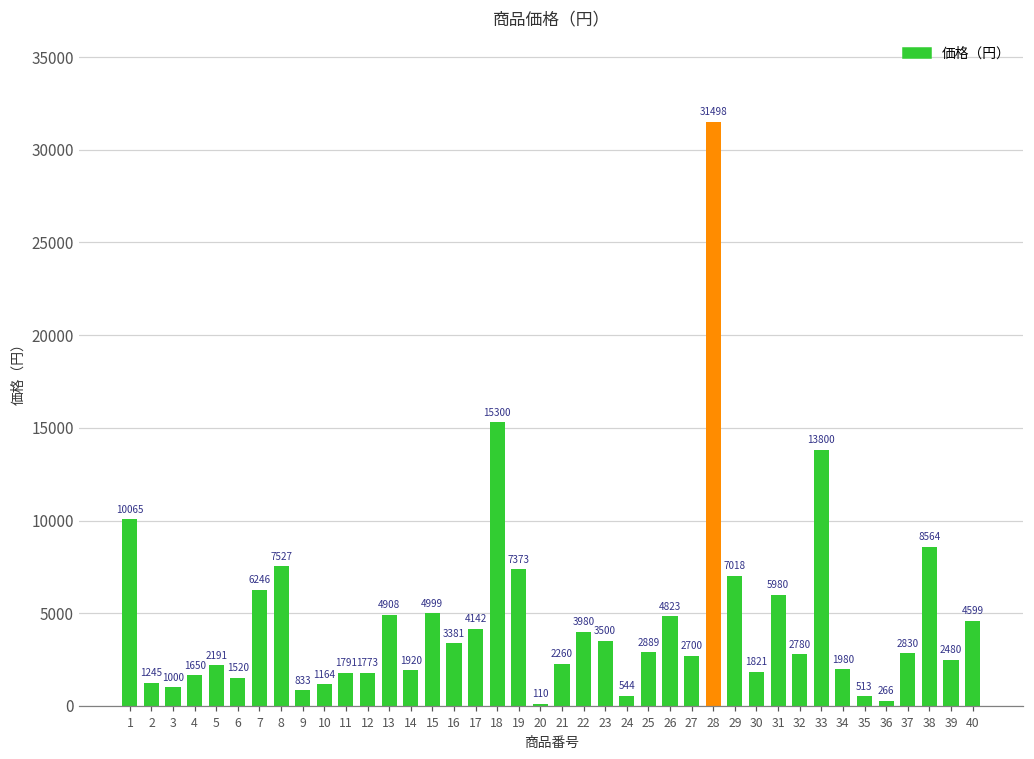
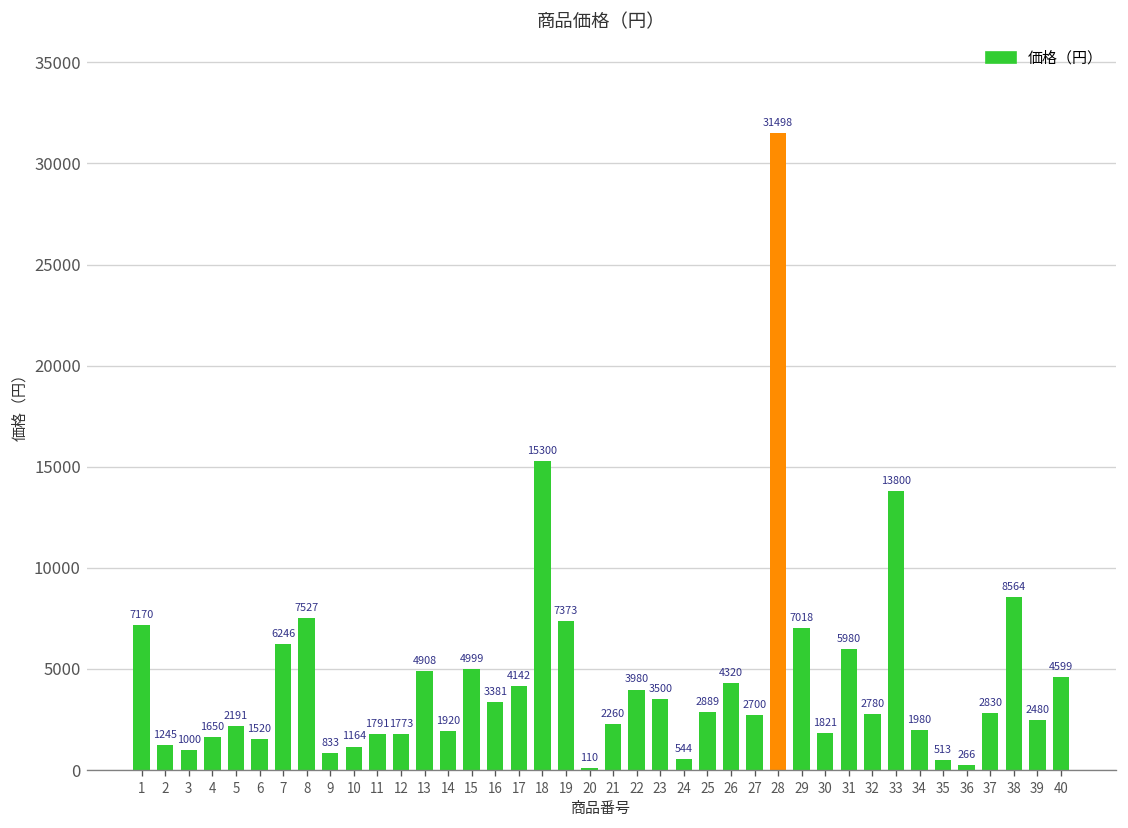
1: 10065 -> 7170
26: 4823 -> 4320
